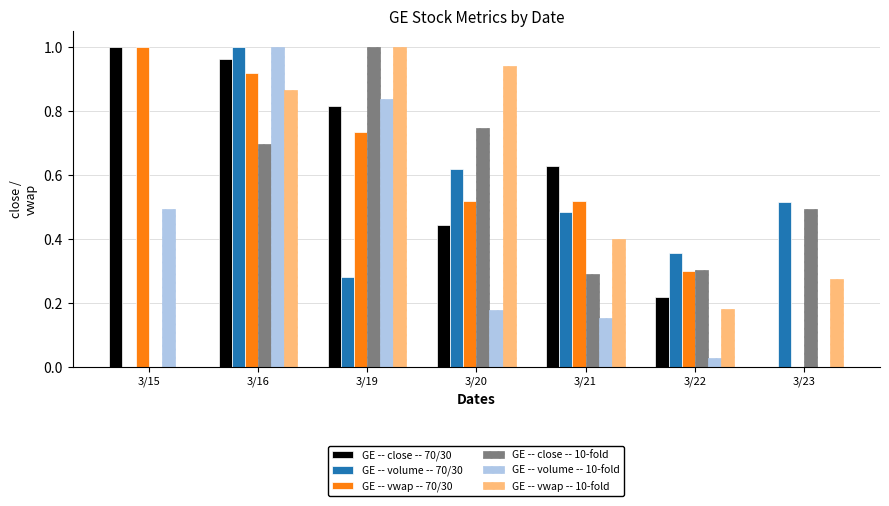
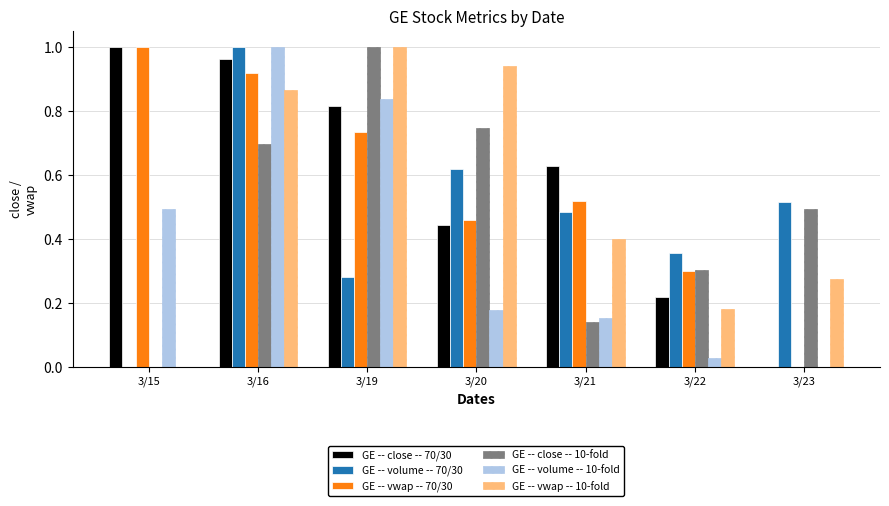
GE -- vwap -- 70/30, 3/20: 0.52 -> 0.46
GE -- close -- 10-fold, 3/21: 0.29 -> 0.14
